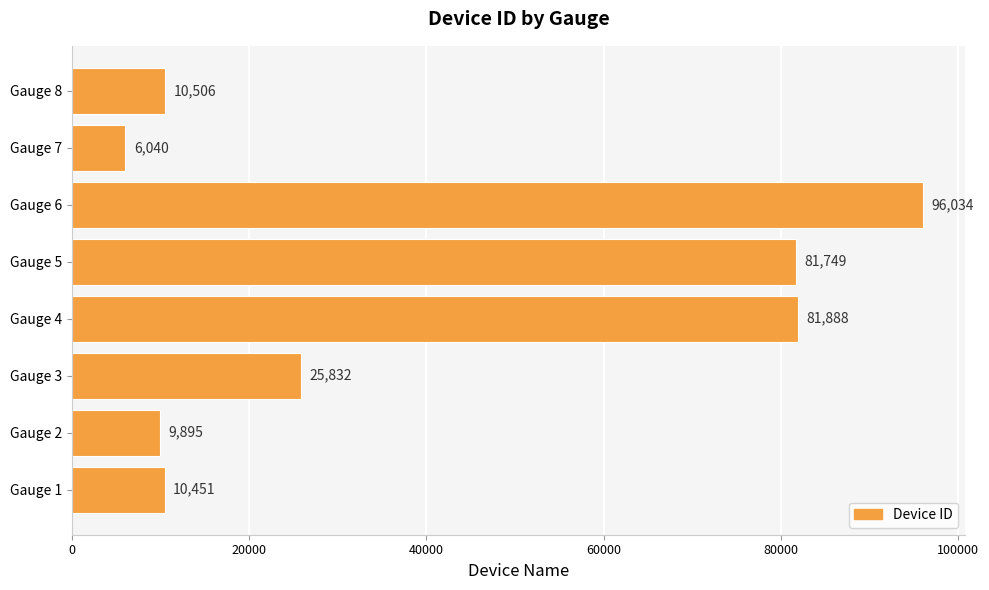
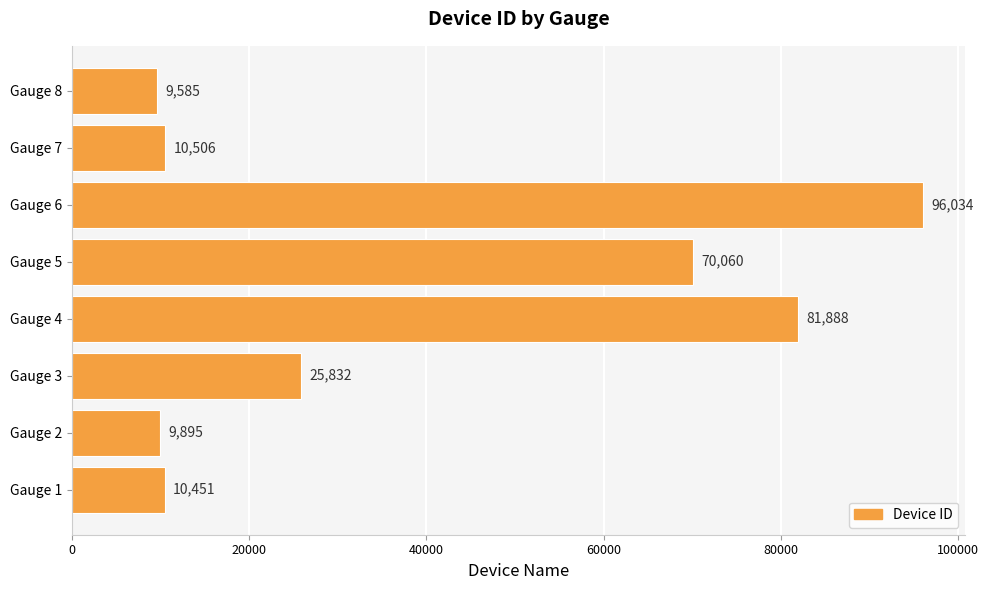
Gauge 8: 10,506 -> 9,585
Gauge 7: 6,040 -> 10,506
Gauge 5: 81,749 -> 70,060
